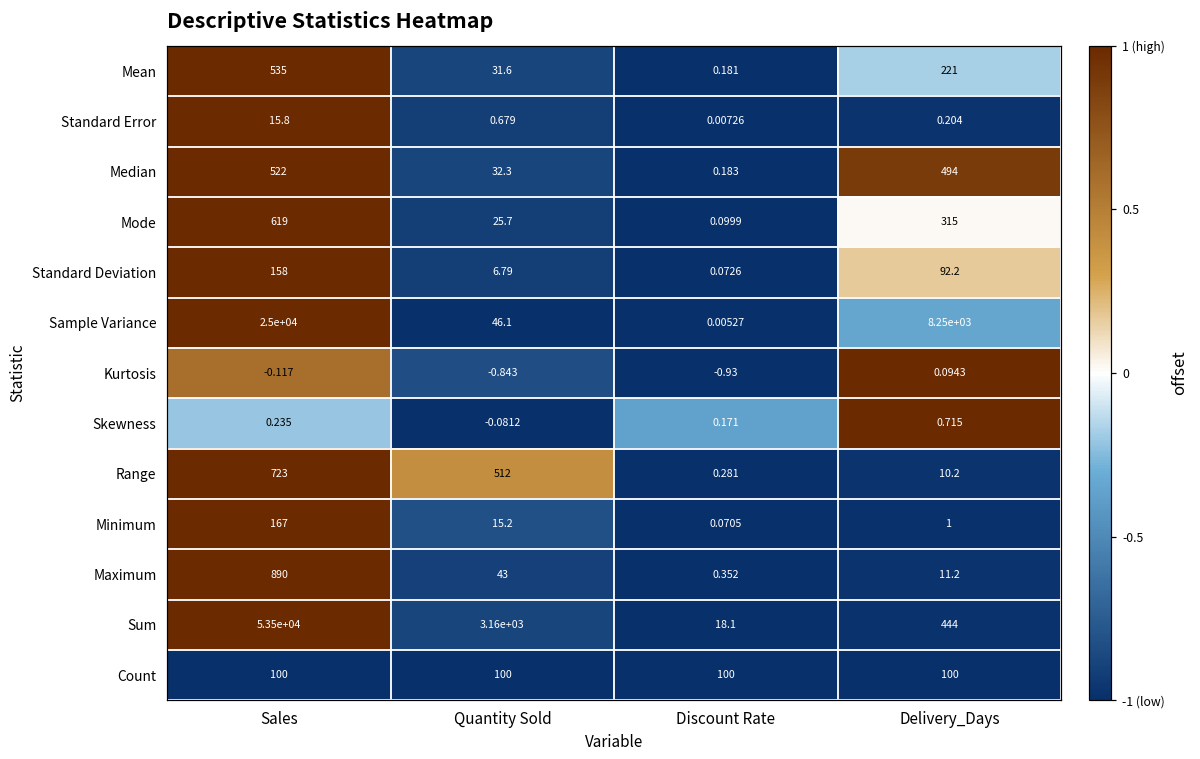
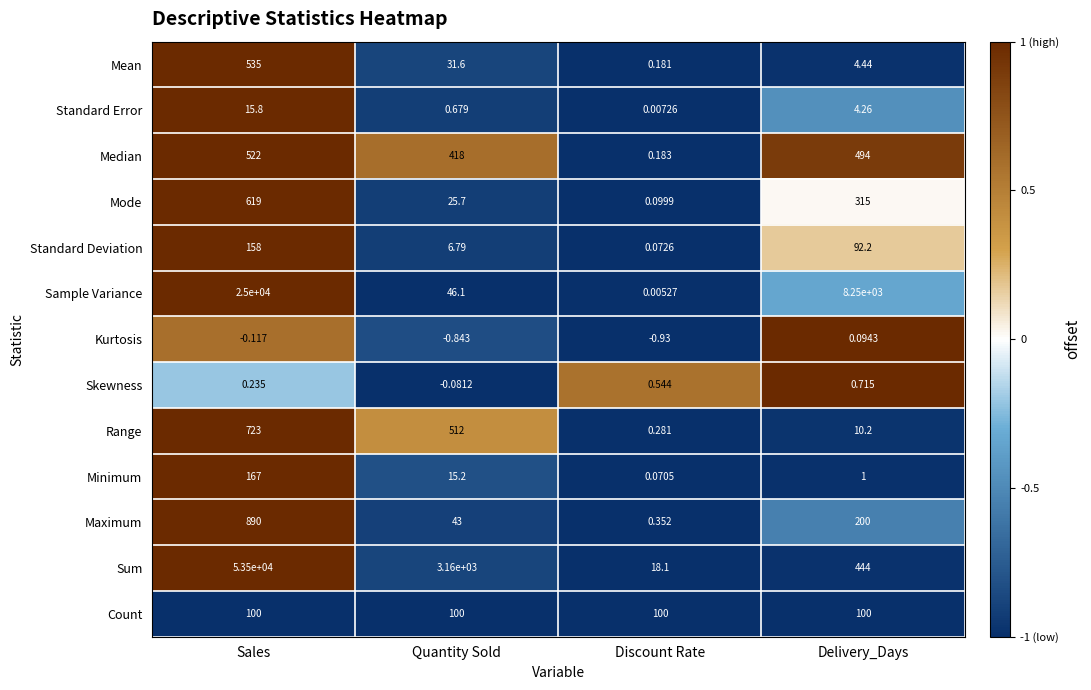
Mean, Delivery_Days: 221 -> 4.44
Standard Error, Delivery_Days: 0.204 -> 4.26
Median, Quantity Sold: 32.3 -> 418
Skewness, Discount Rate: 0.171 -> 0.544
Maximum, Delivery_Days: 11.2 -> 200
